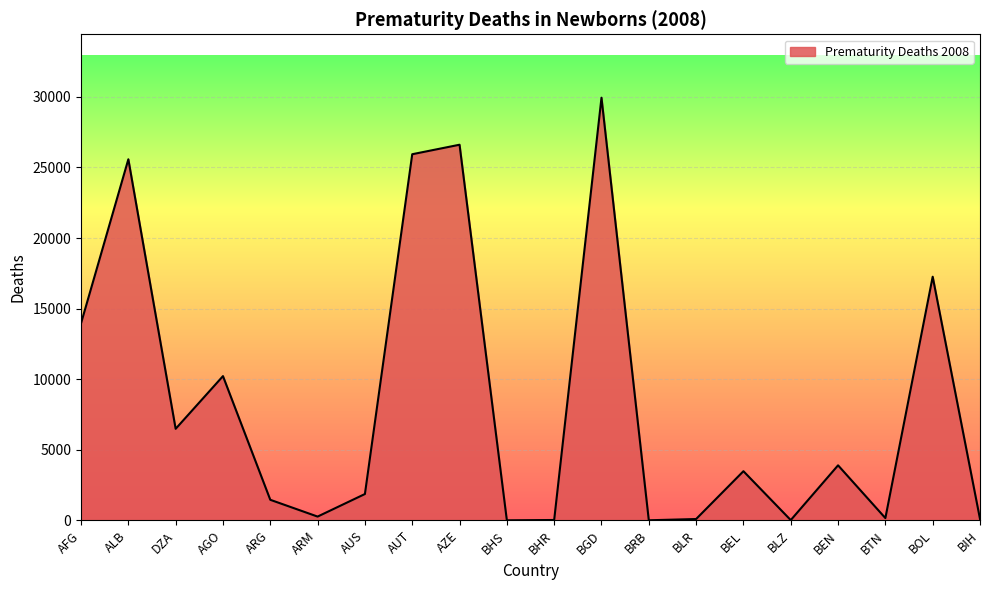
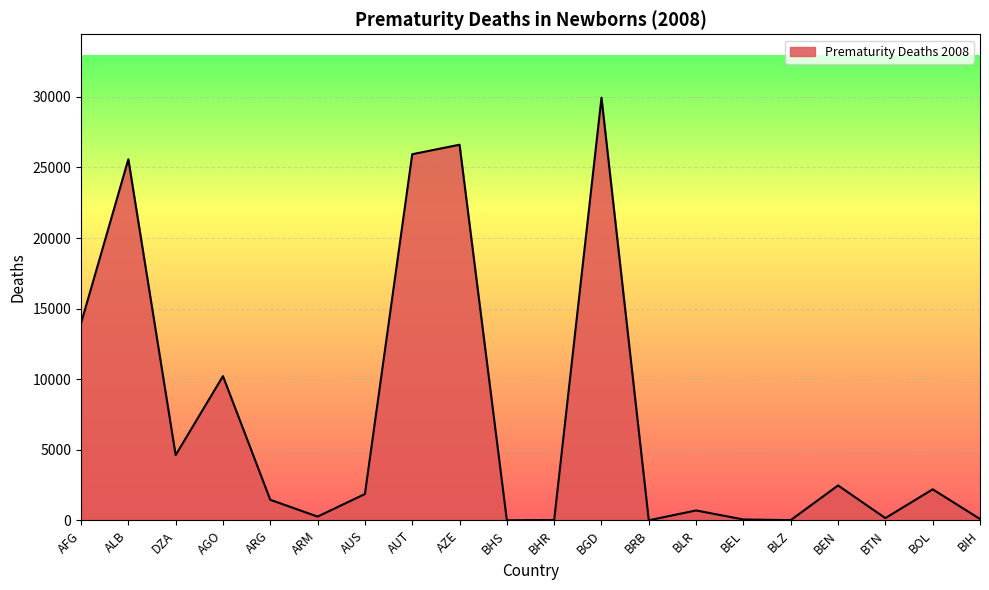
DZA: 6500 -> 4600
BLR: 100 -> 700
BEL: 3500 -> 100
BEN: 3900 -> 2500
BOL: 17300 -> 2200
